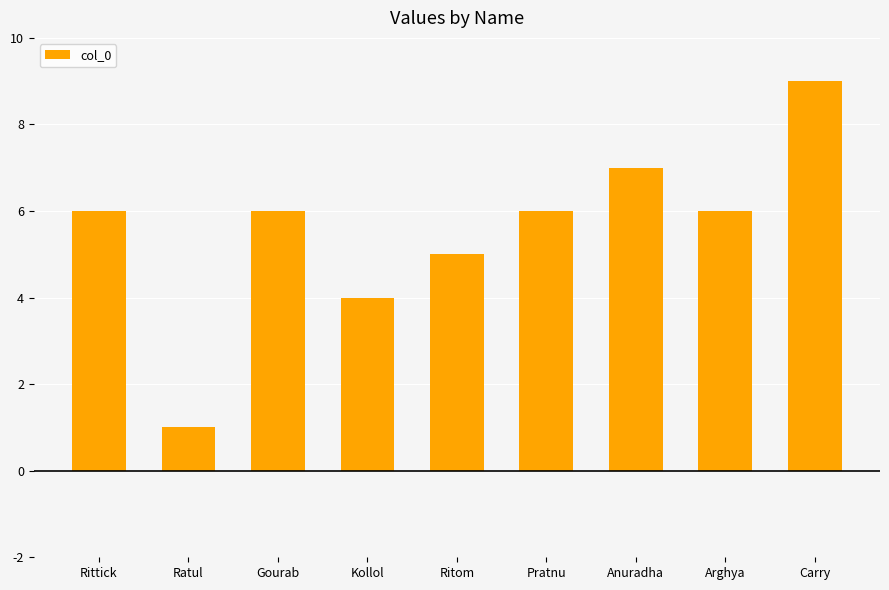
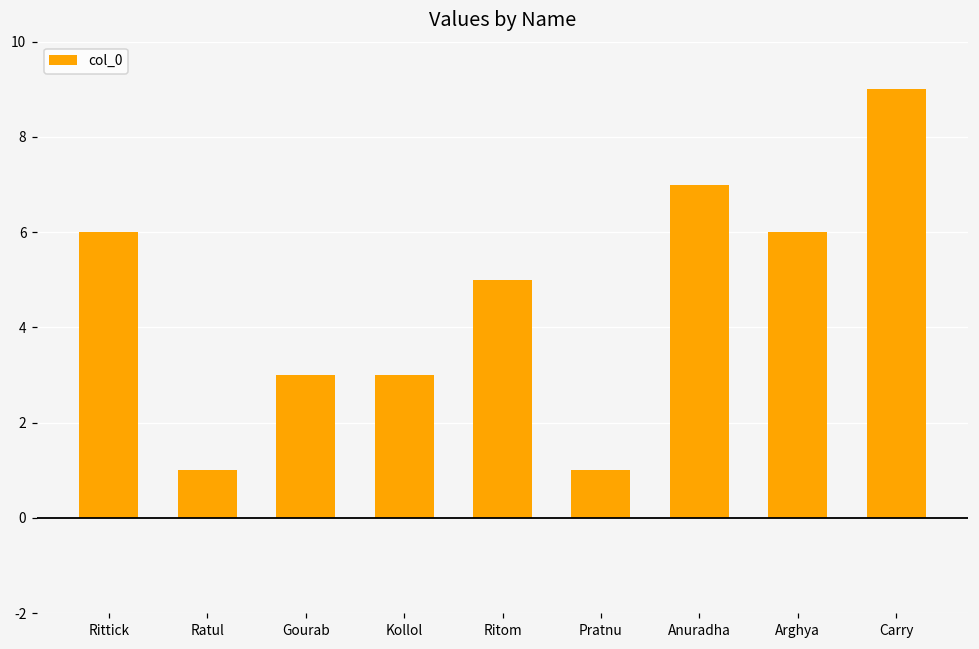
Gourab: 6 -> 3
Kollol: 4 -> 3
Pratnu: 6 -> 1
